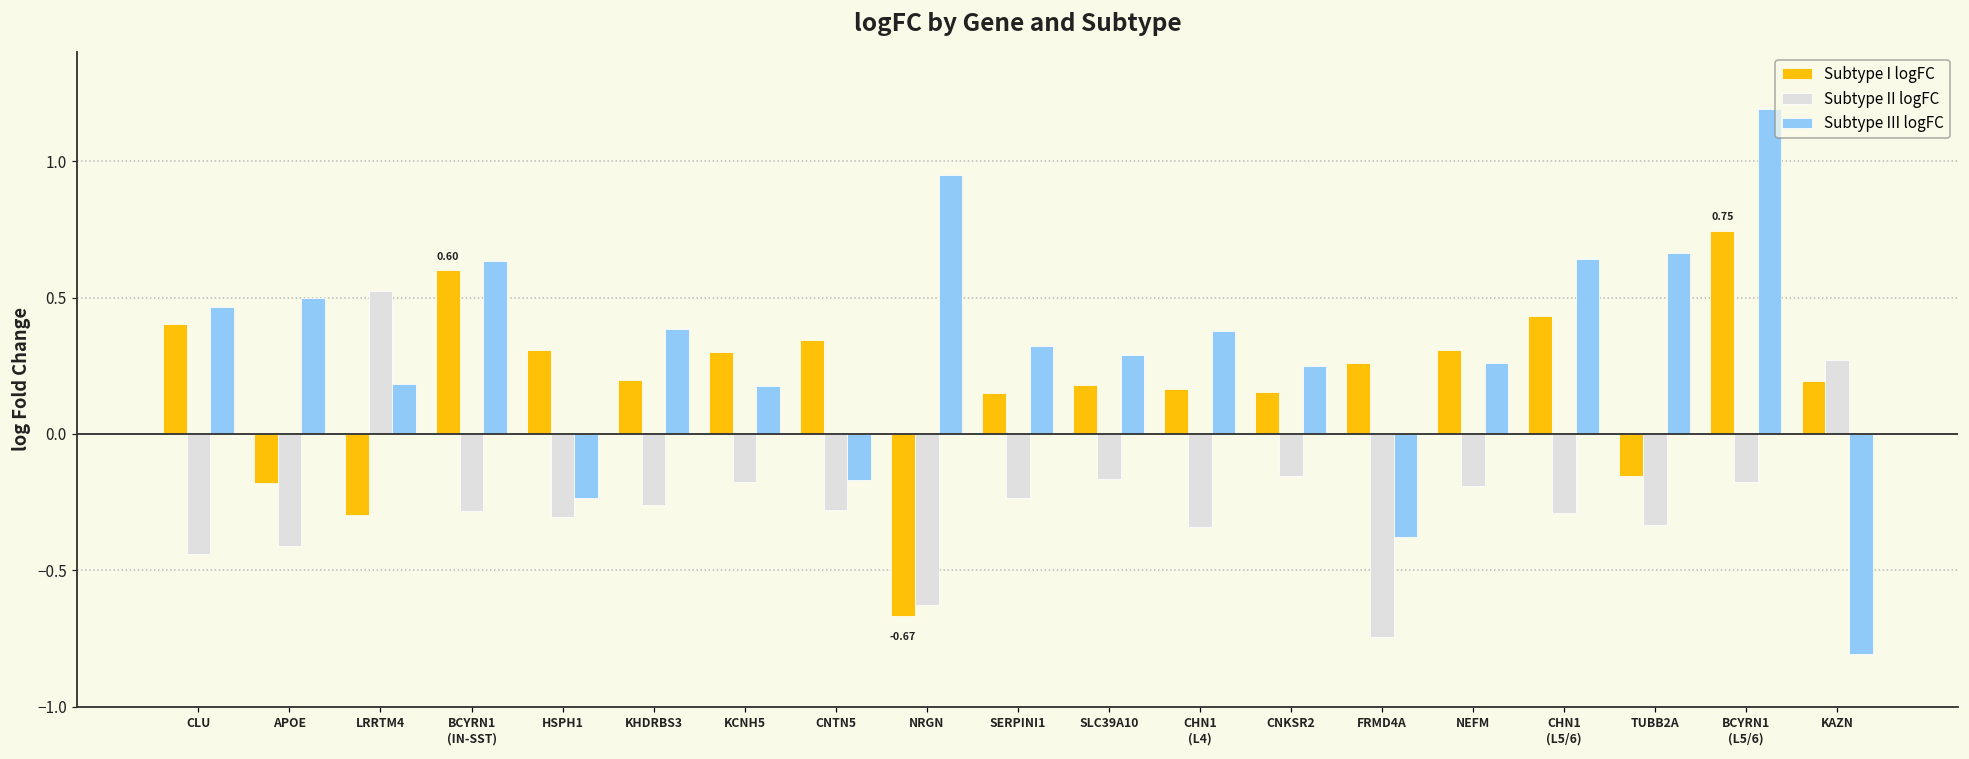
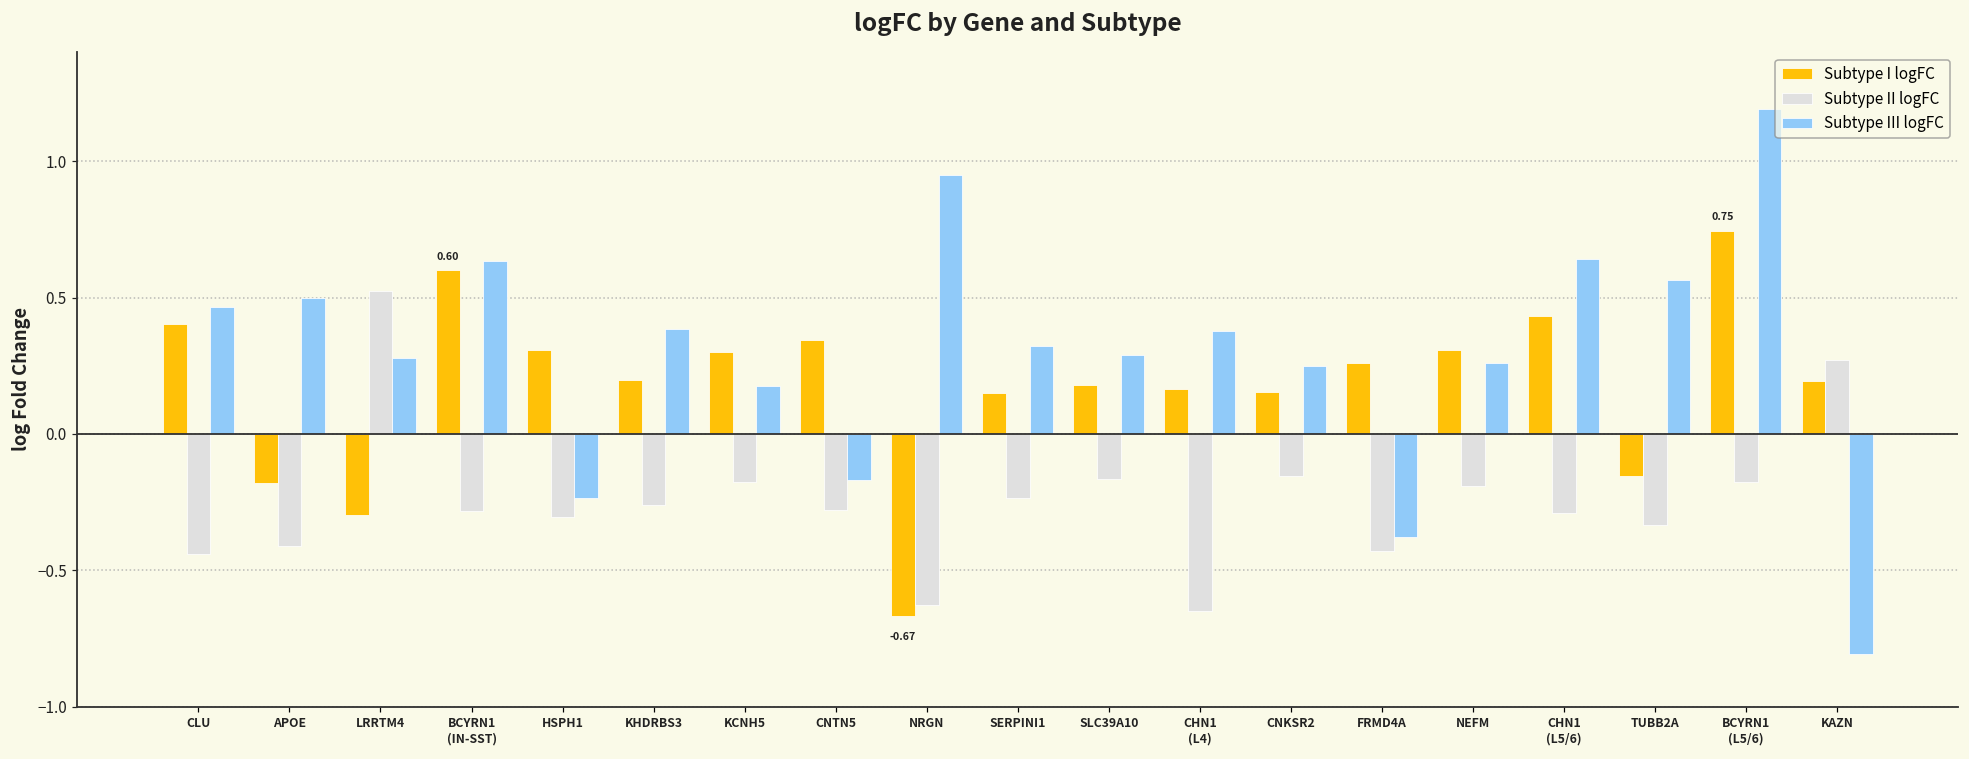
Subtype III logFC, LRRTM4: 0.18 -> 0.28
Subtype II logFC, CHN1 (L4): -0.34 -> -0.65
Subtype II logFC, FRMD4A: -0.75 -> -0.43
Subtype III logFC, TUBB2A: 0.66 -> 0.57
